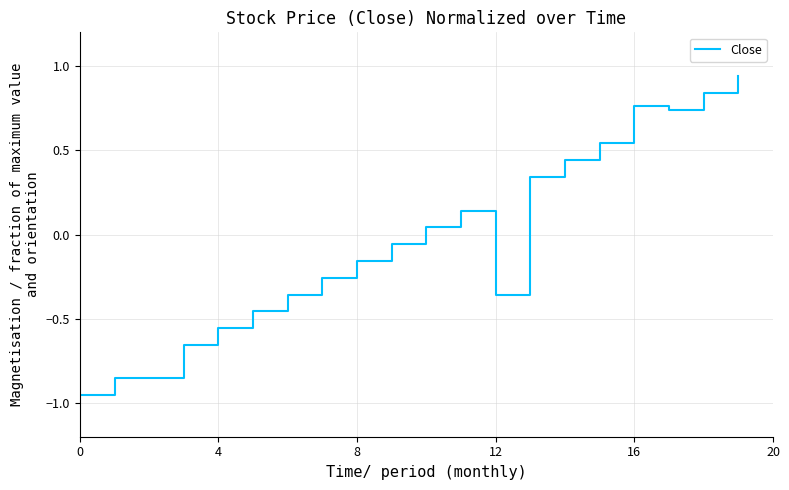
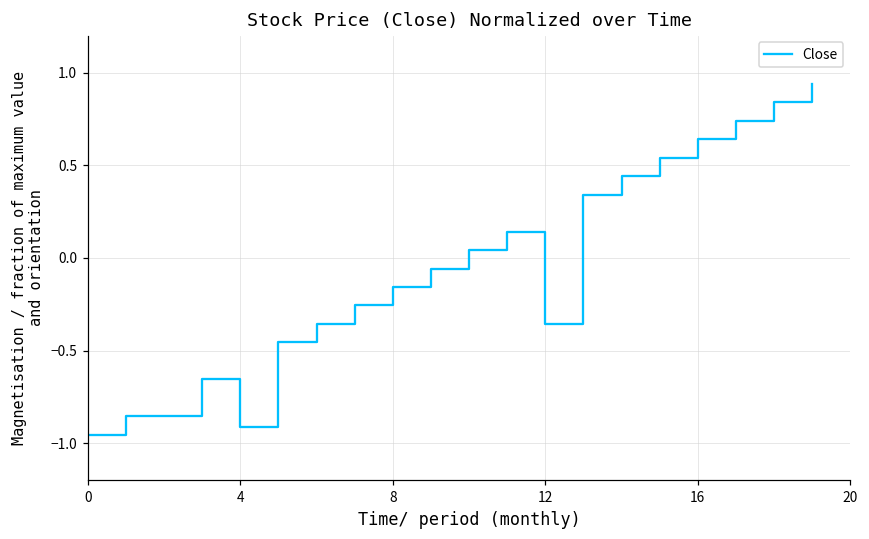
4: -0.56 -> -0.91
16: 0.76 -> 0.64
